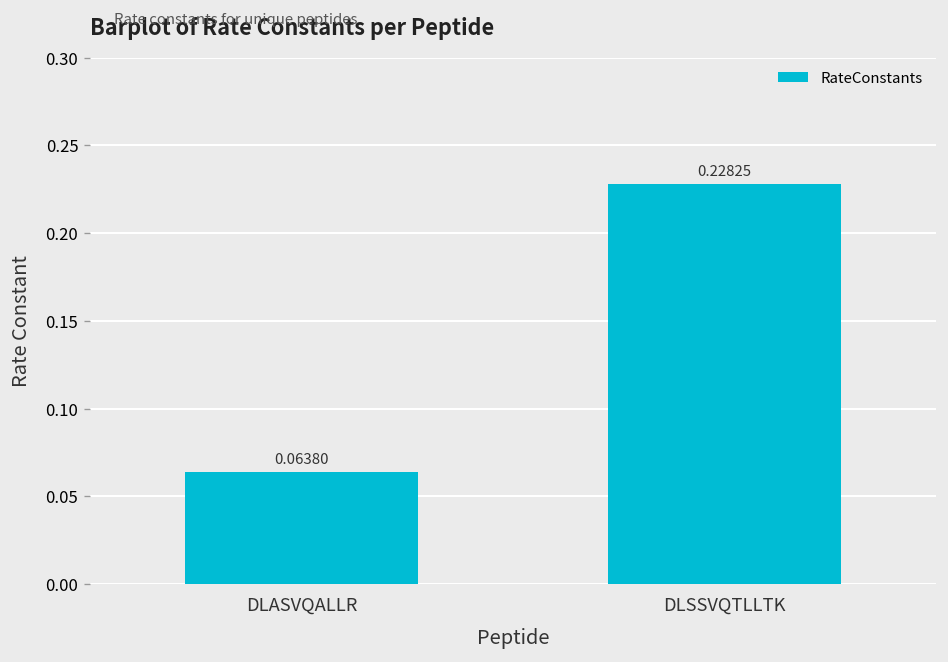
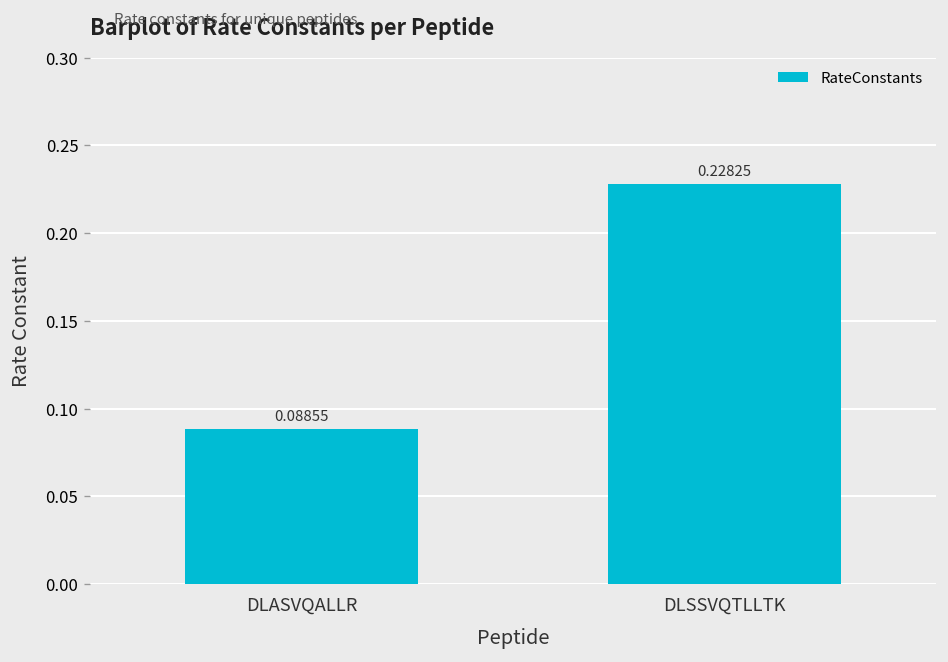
DLASVQALLR: 0.06380 -> 0.08855
